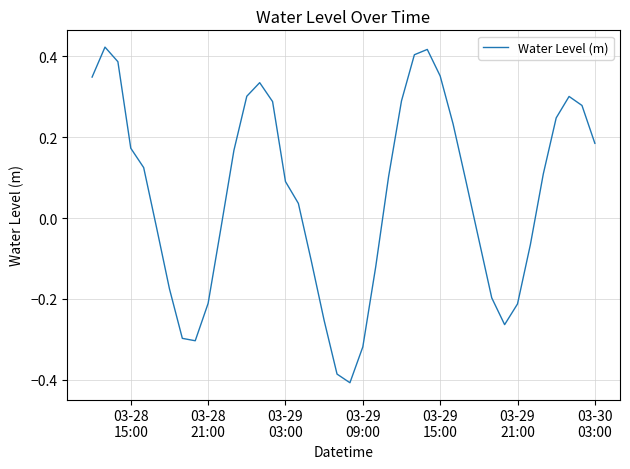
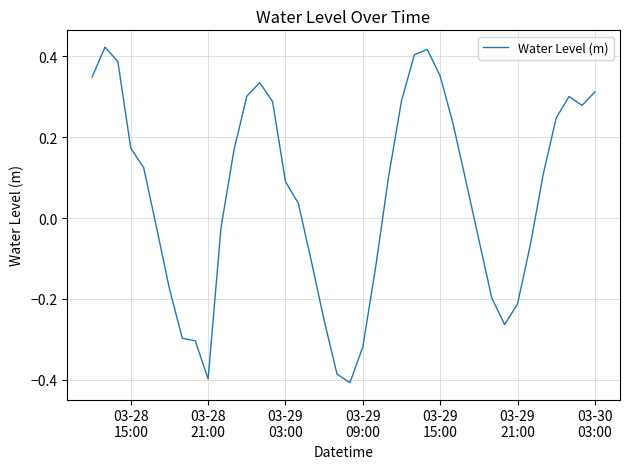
03-28 21:00: -0.21 -> -0.40
03-30 03:00: 0.18 -> 0.31
